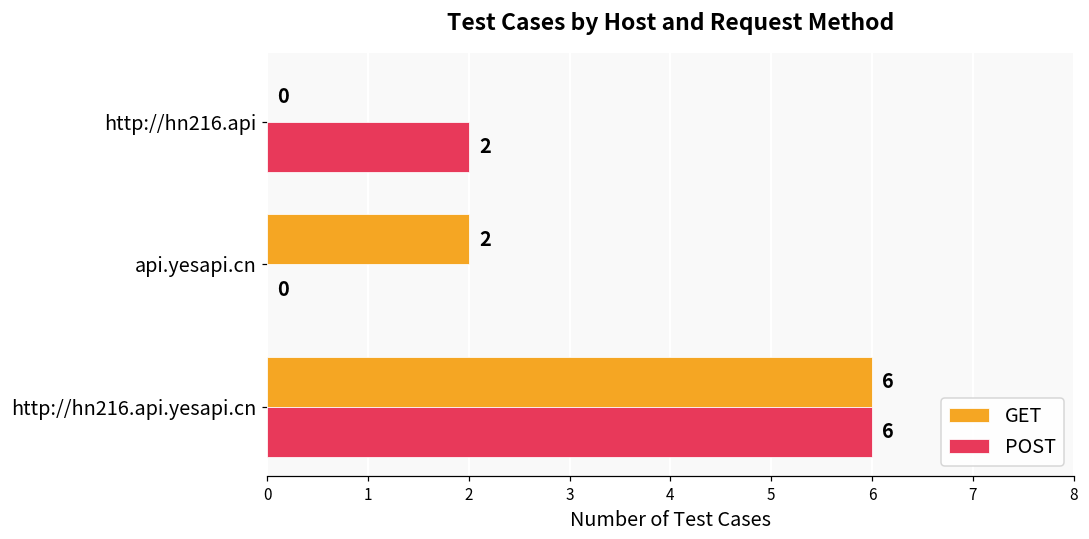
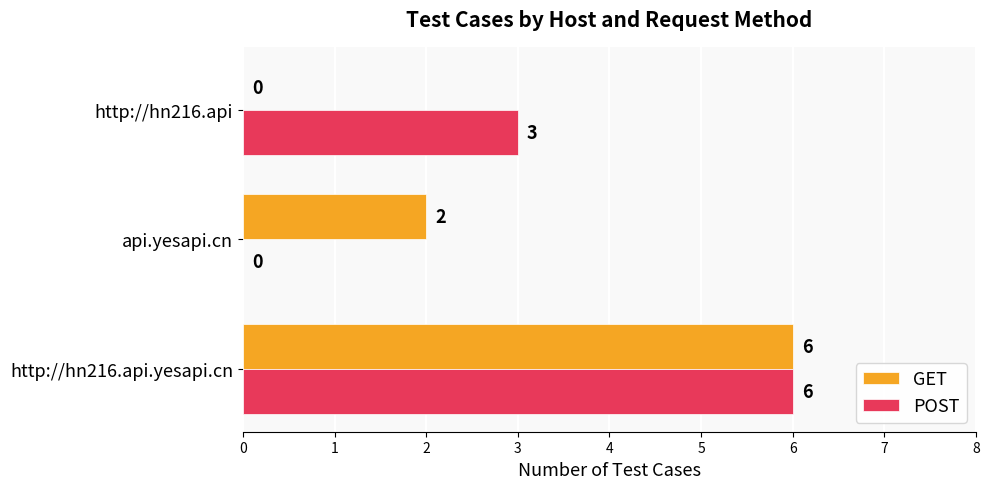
POST, http://hn216.api: 2 -> 3
